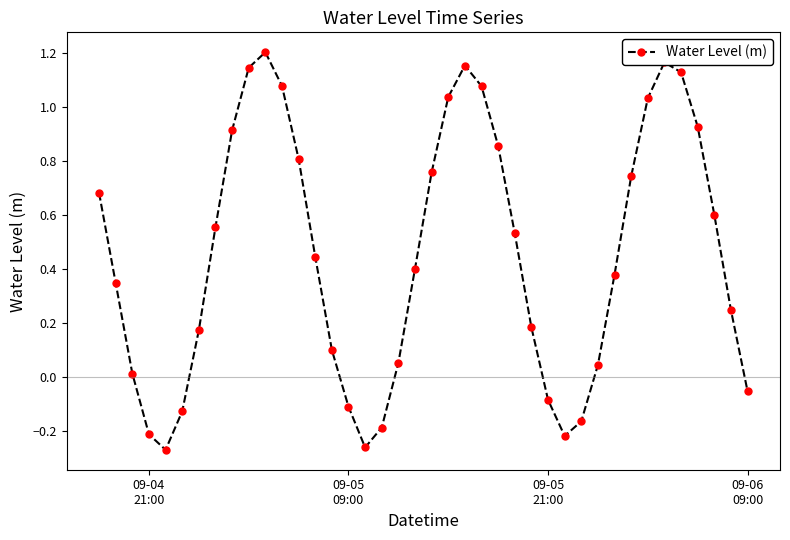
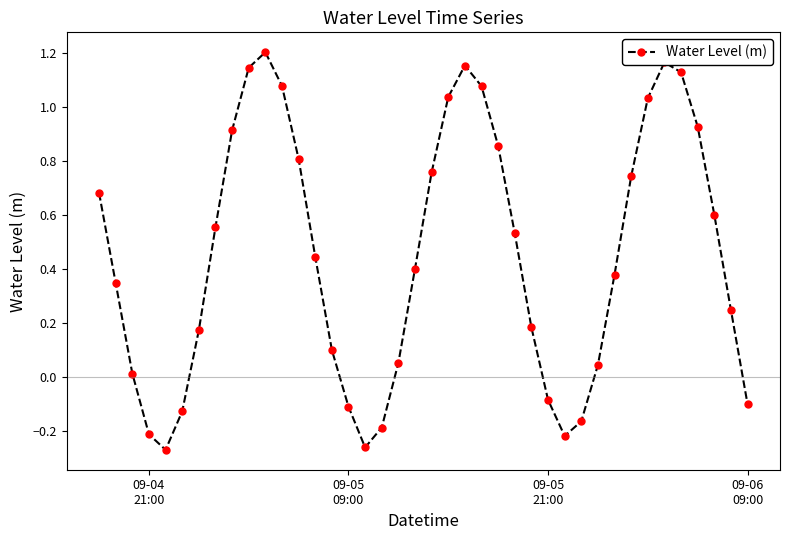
09-06 09:00: -0.05 -> -0.10
